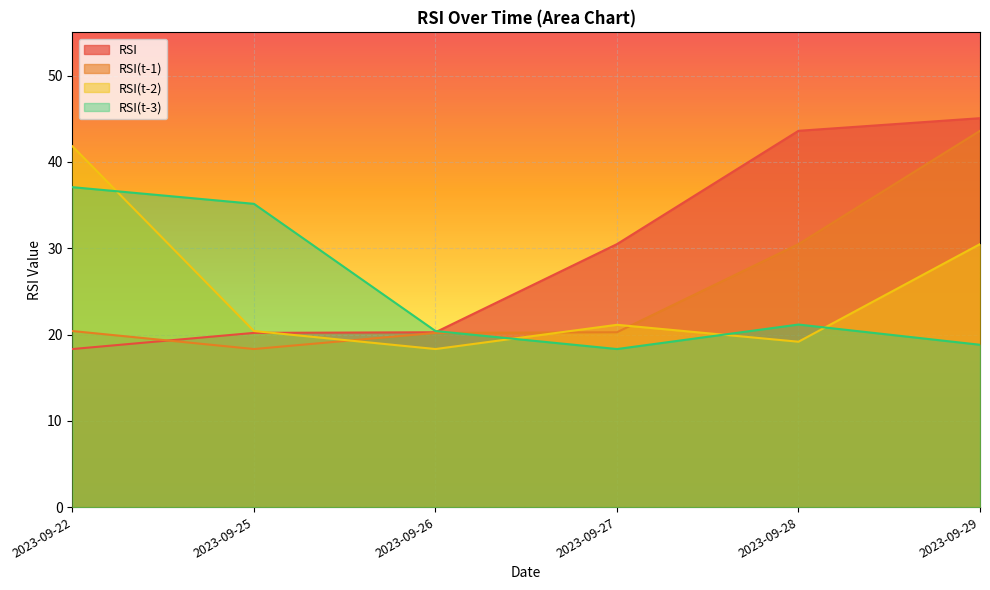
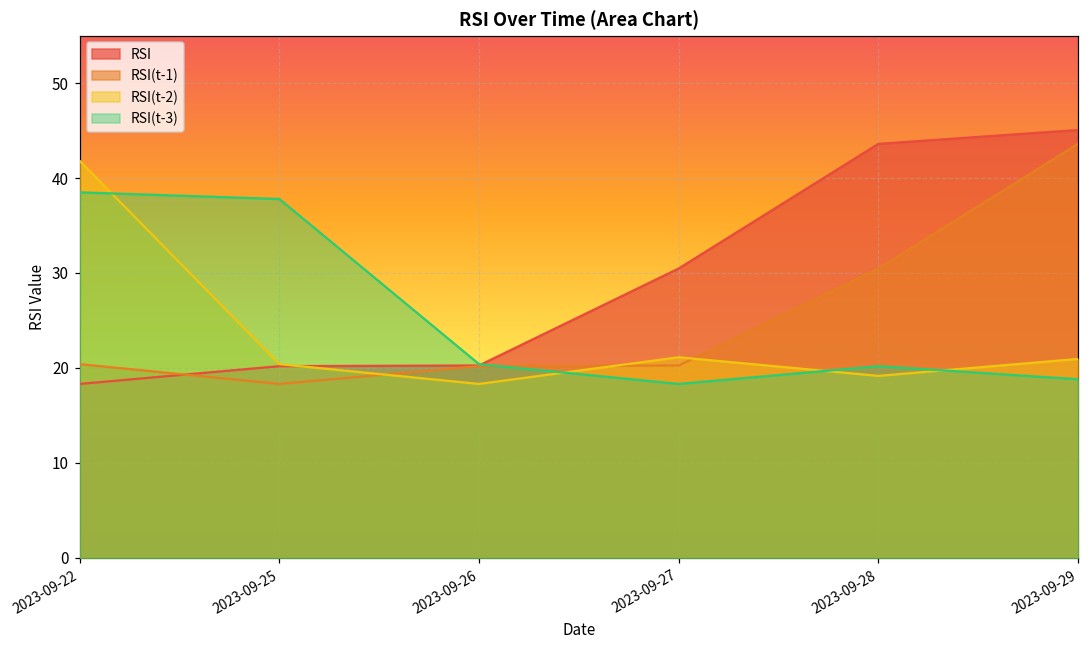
RSI(t-3), 2023-09-22: 37 -> 38
RSI(t-3), 2023-09-25: 35 -> 38
RSI(t-3), 2023-09-28: 21 -> 20
RSI(t-2), 2023-09-29: 30 -> 21
